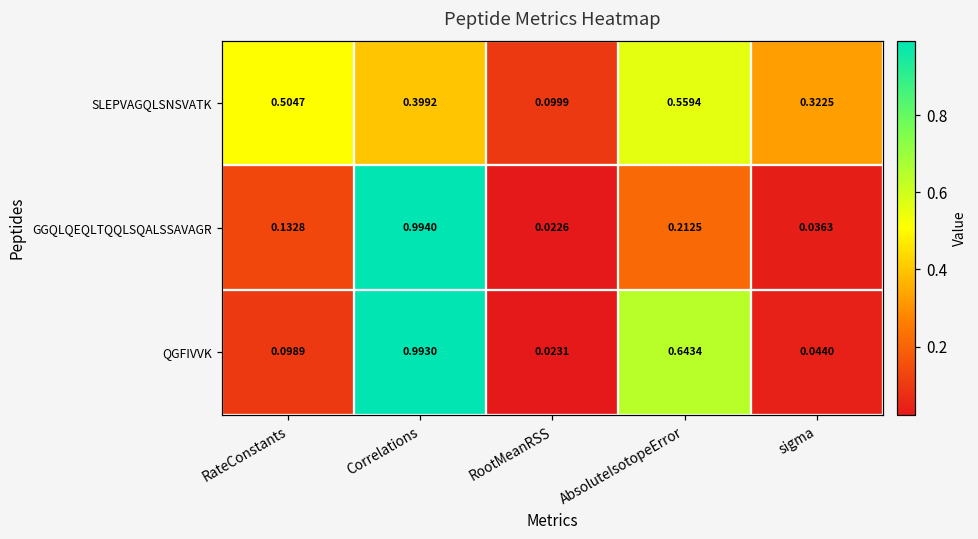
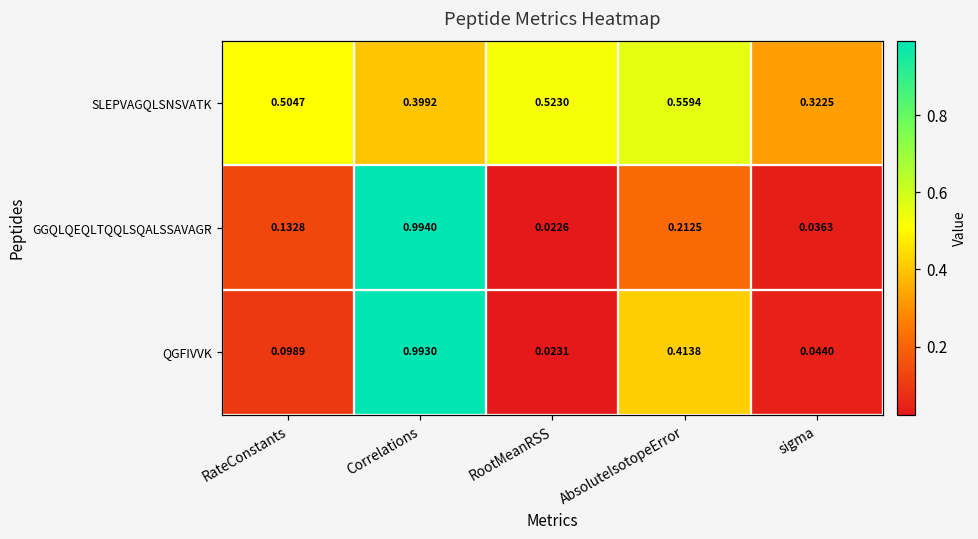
SLEPVAGQLSNSVATK, RootMeanRSS: 0.0999 -> 0.5230
QGFIVVK, AbsoluteIsotopeError: 0.6434 -> 0.4138
